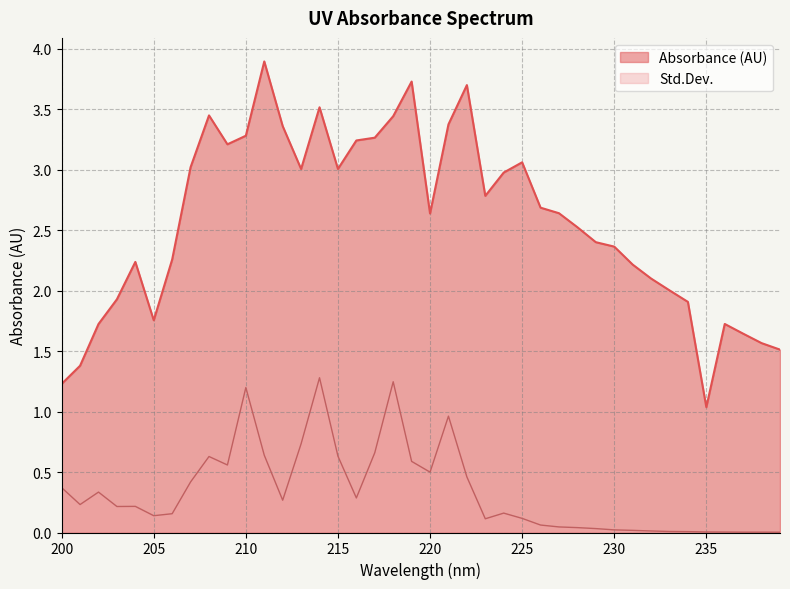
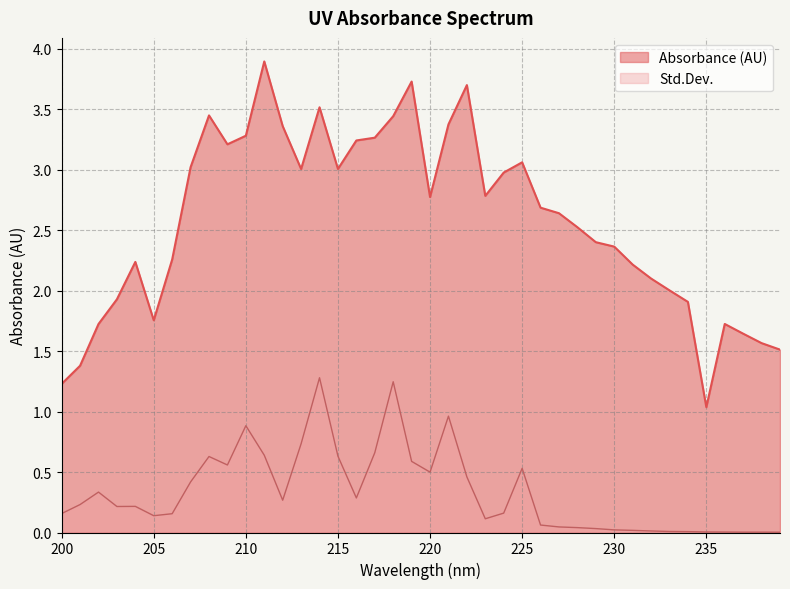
Std.Dev., 200: 0.37 -> 0.16
Std.Dev., 210: 1.20 -> 0.88
Absorbance (AU), 220: 2.64 -> 2.77
Std.Dev., 225: 0.12 -> 0.53
